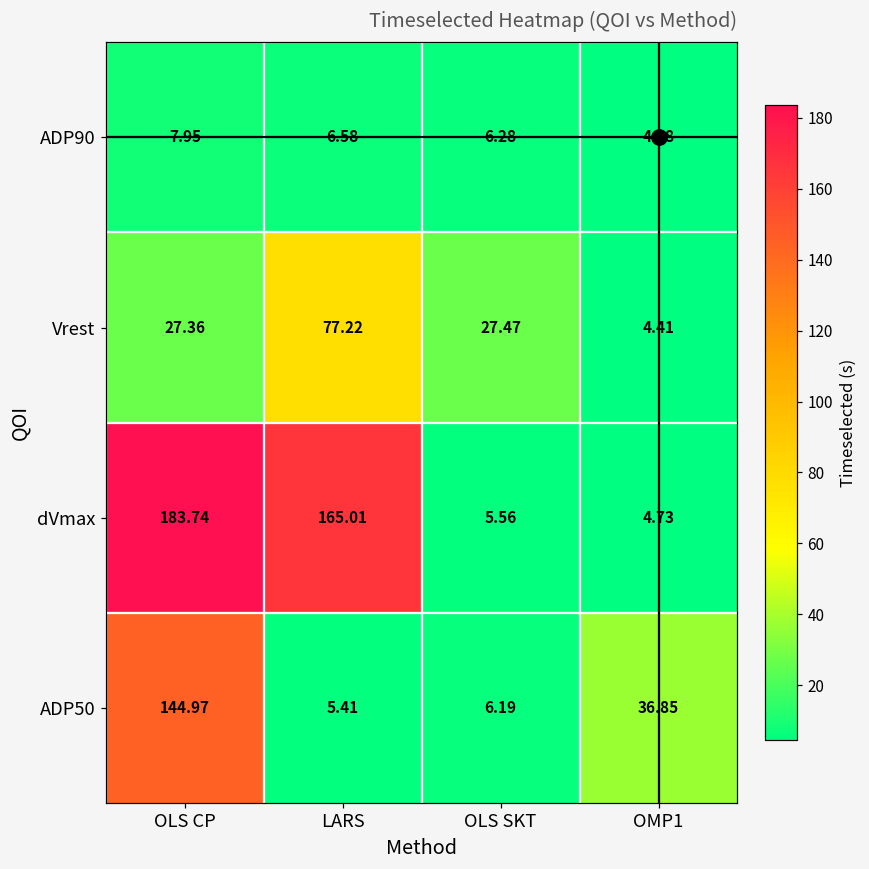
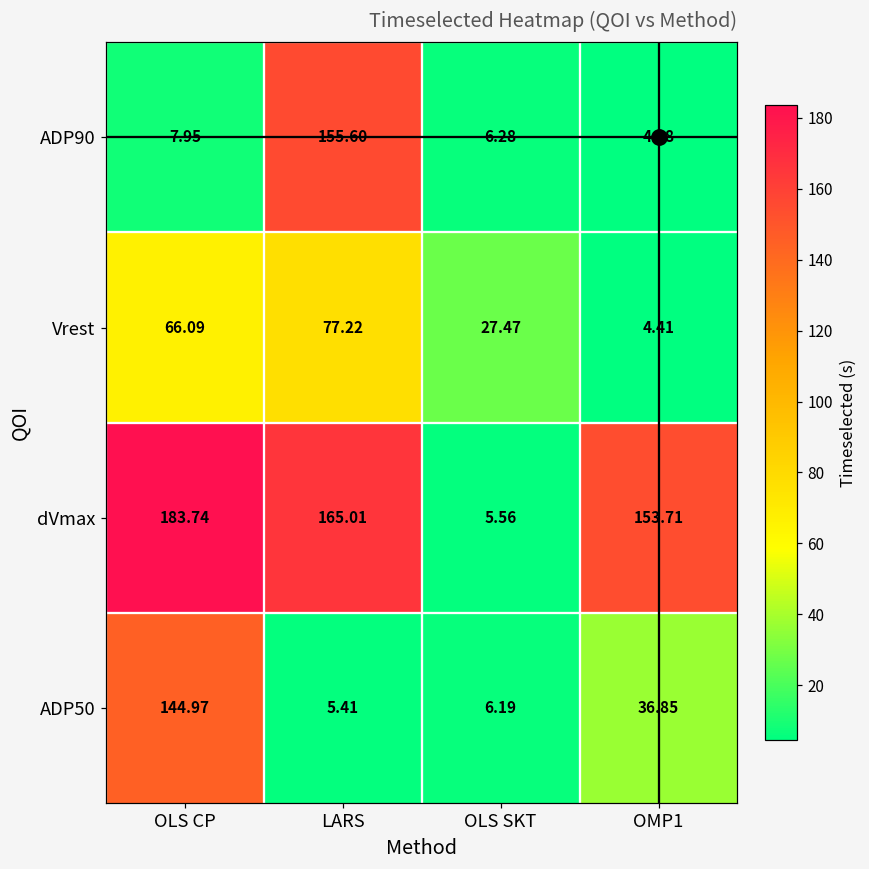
ADP90, LARS: 6.58 -> 155.60
Vrest, OLS CP: 27.36 -> 66.09
dVmax, OMP1: 4.73 -> 153.71
